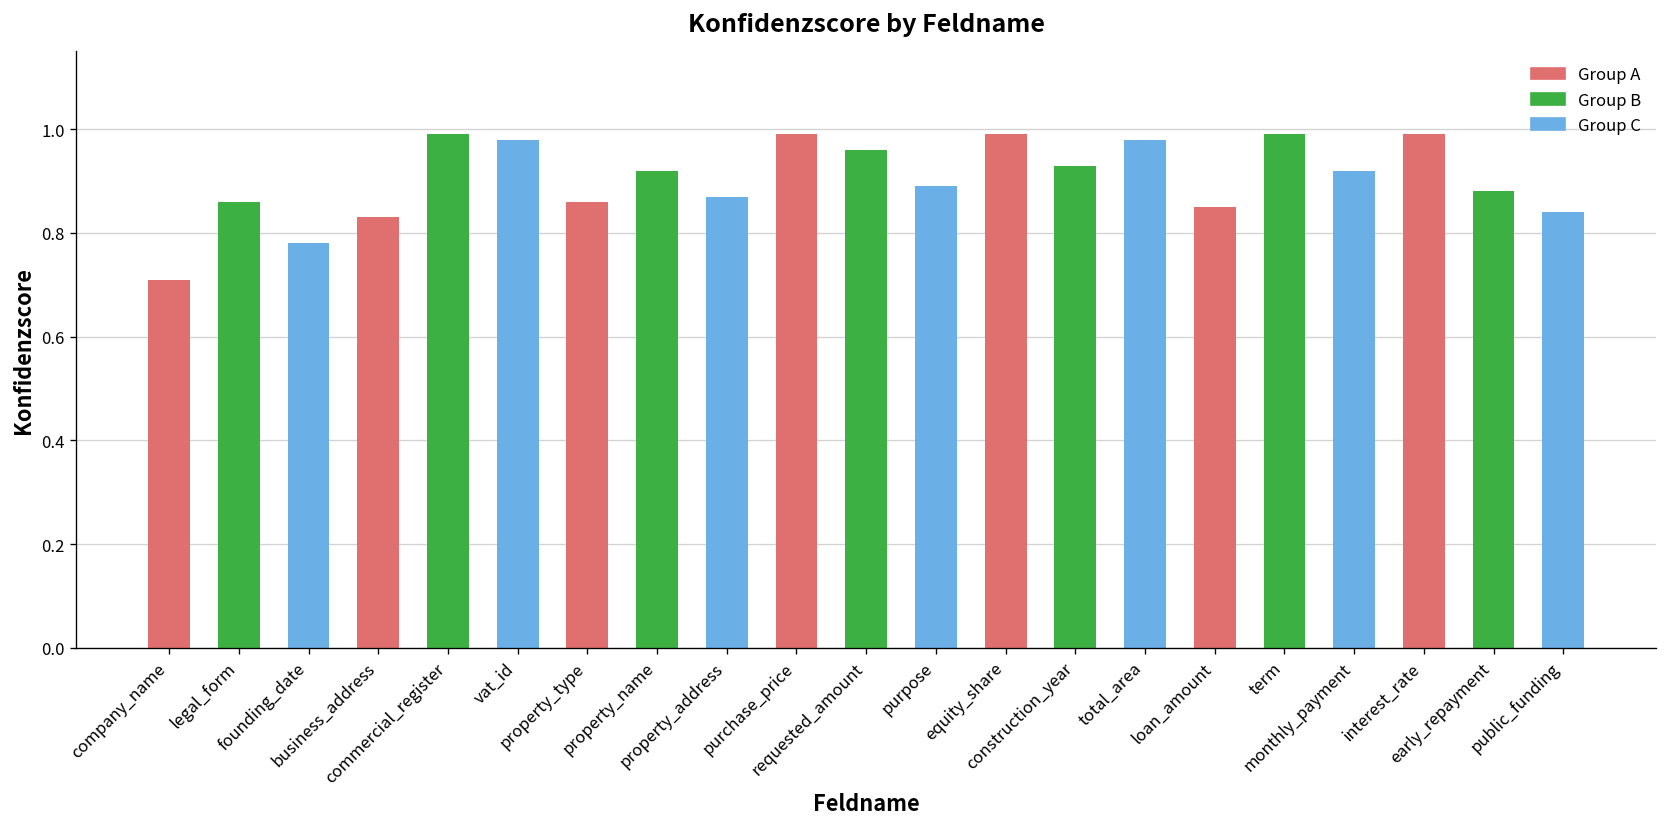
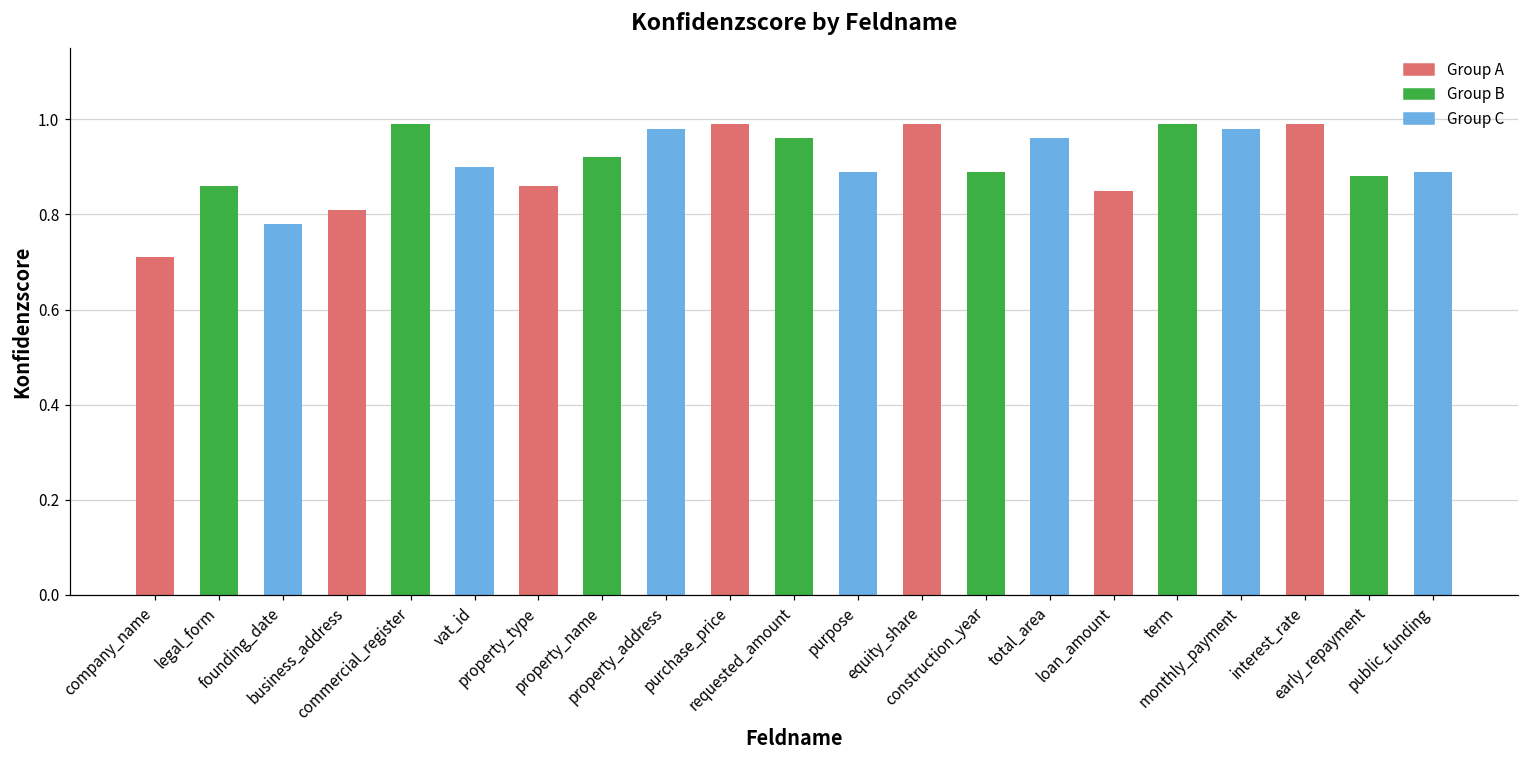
business_address: 0.83 -> 0.81
vat_id: 0.98 -> 0.90
property_address: 0.87 -> 0.98
construction_year: 0.93 -> 0.89
total_area: 0.98 -> 0.96
monthly_payment: 0.92 -> 0.98
public_funding: 0.84 -> 0.89
